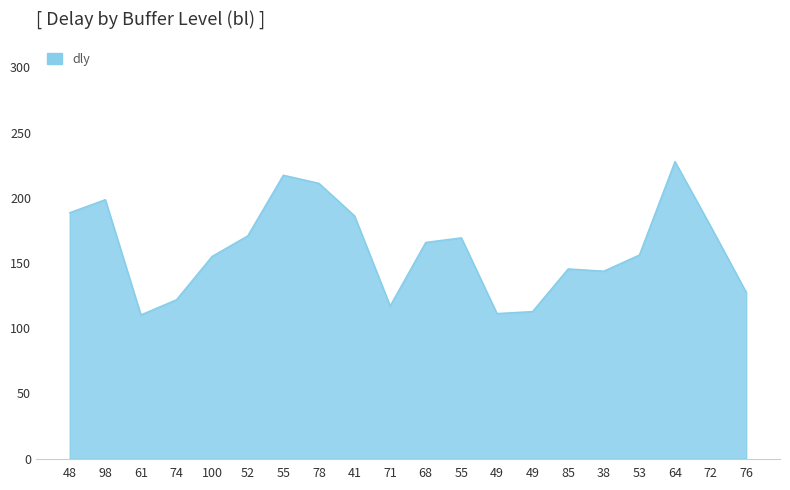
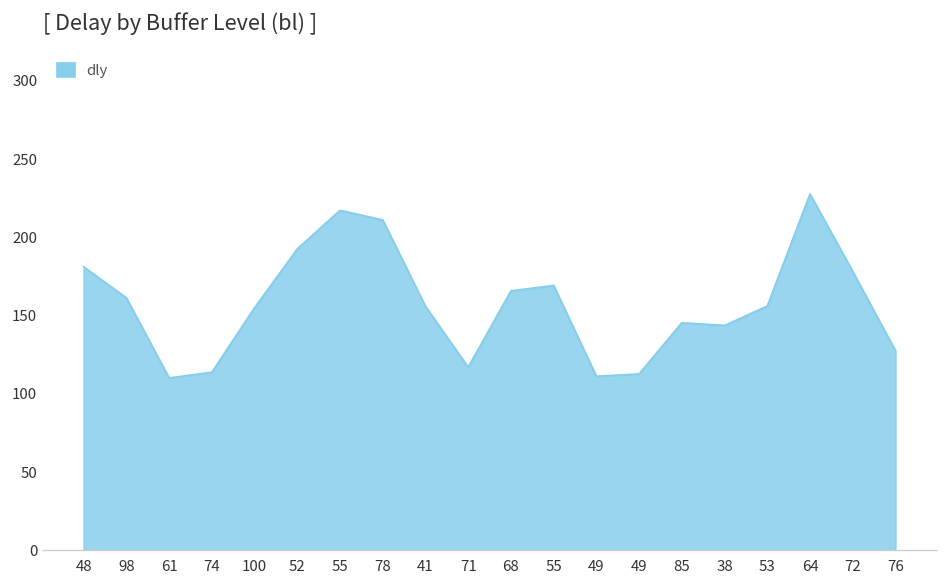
48: 189 -> 181
98: 199 -> 161
74: 122 -> 114
52: 171 -> 193
41: 186 -> 156
